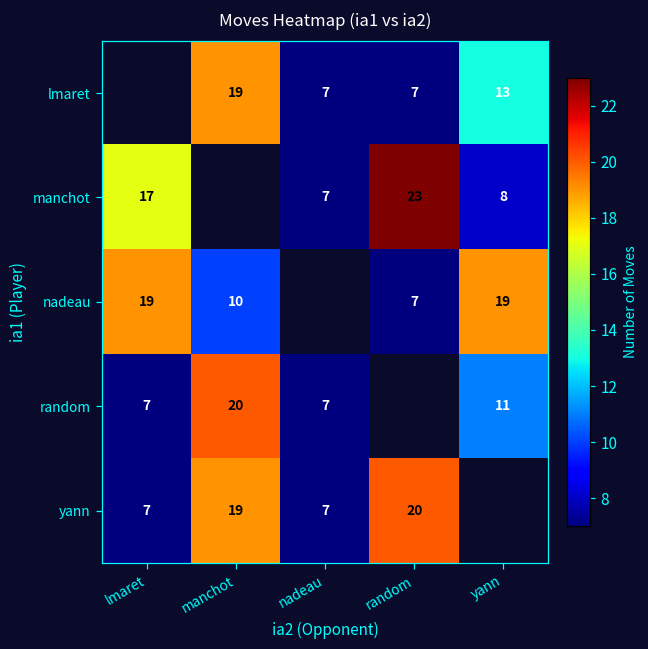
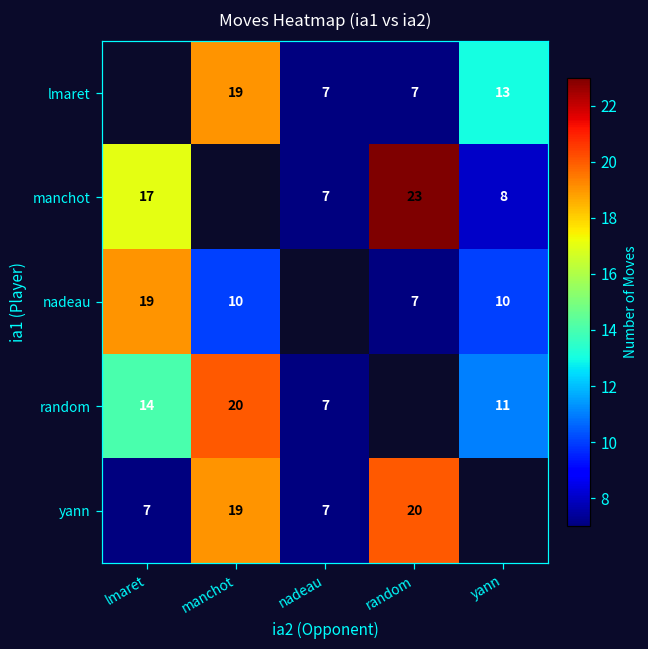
nadeau, yann: 19 -> 10
random, lmaret: 7 -> 14
